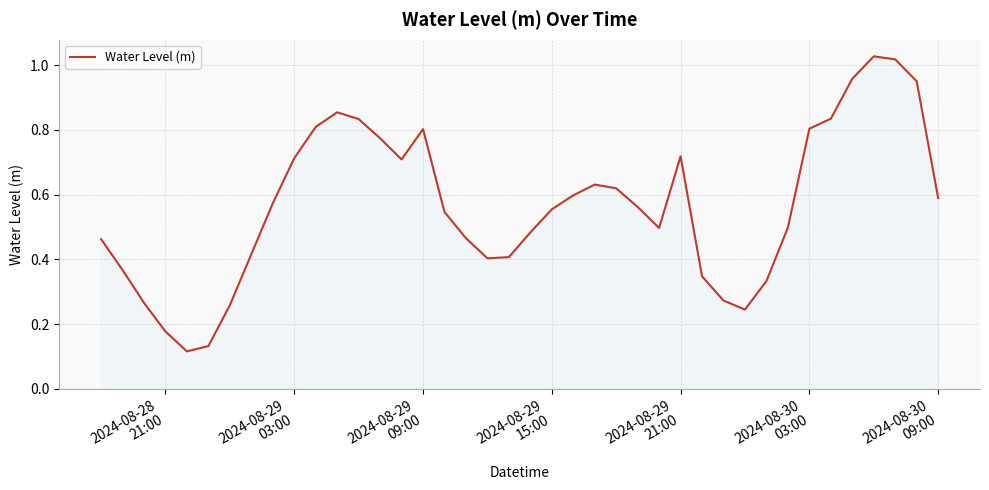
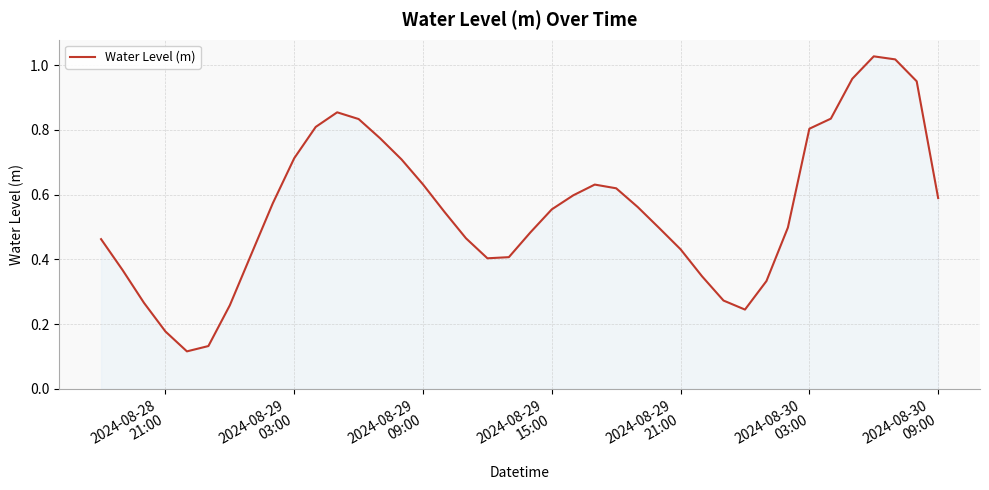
2024-08-29 09:00: 0.80 -> 0.63
2024-08-29 21:00: 0.72 -> 0.43
